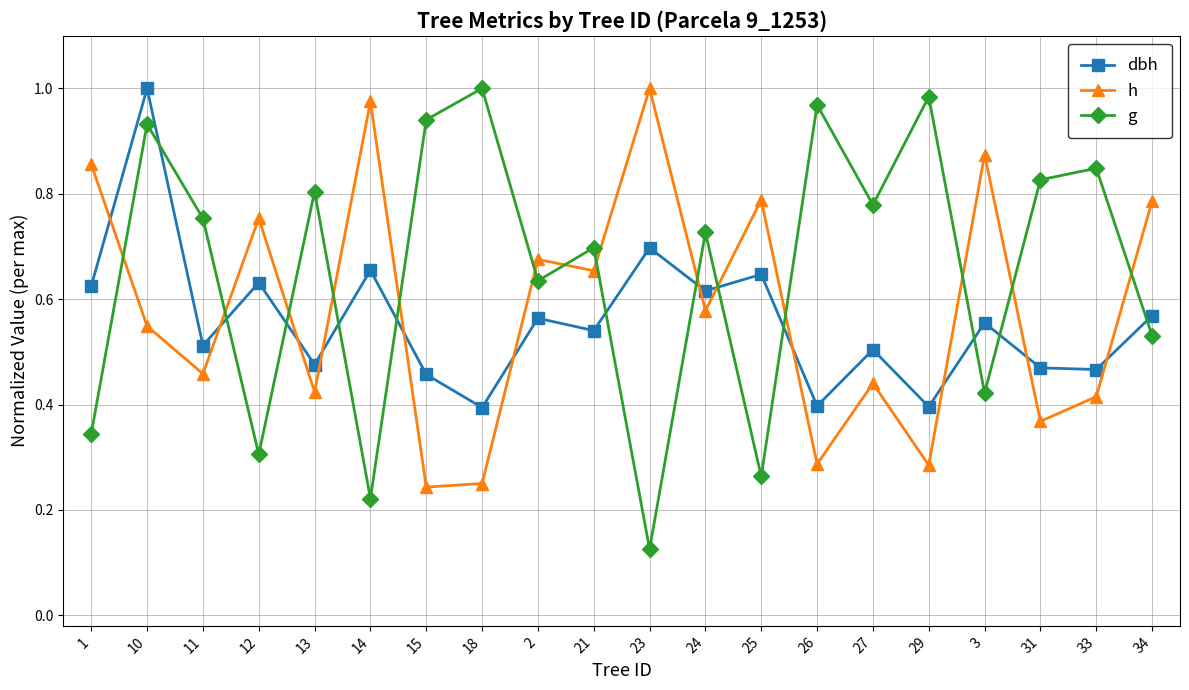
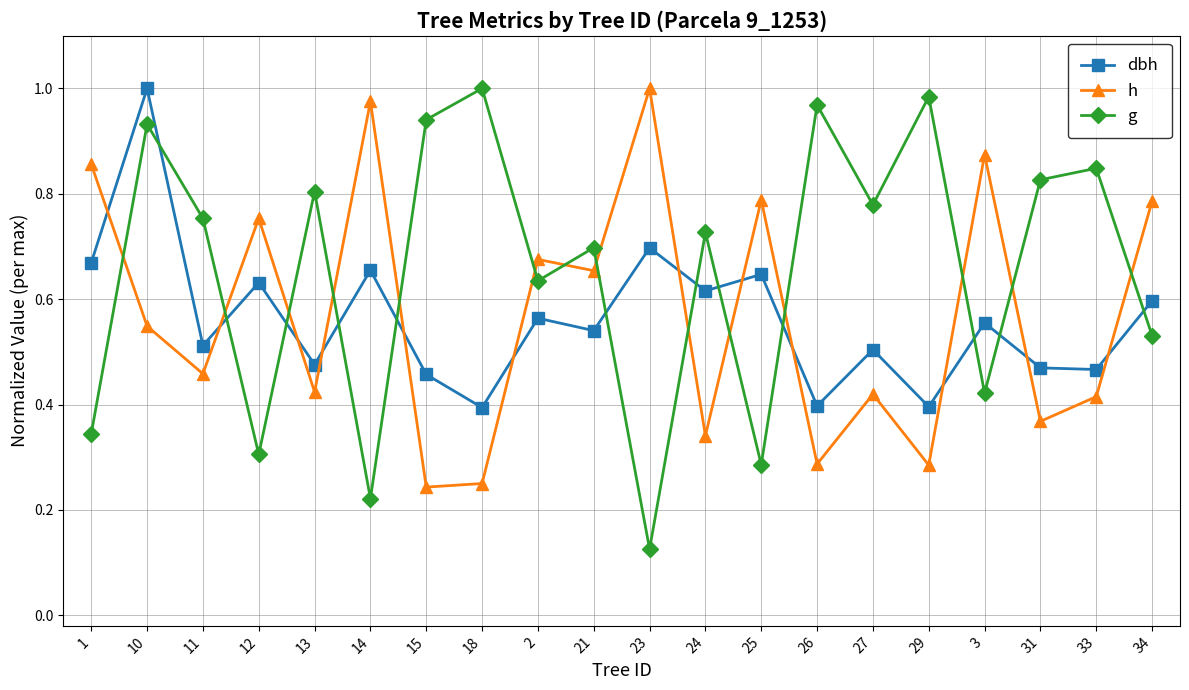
dbh, 1: 0.63 -> 0.67
h, 24: 0.58 -> 0.34
g, 25: 0.26 -> 0.29
h, 27: 0.44 -> 0.42
dbh, 34: 0.57 -> 0.60
